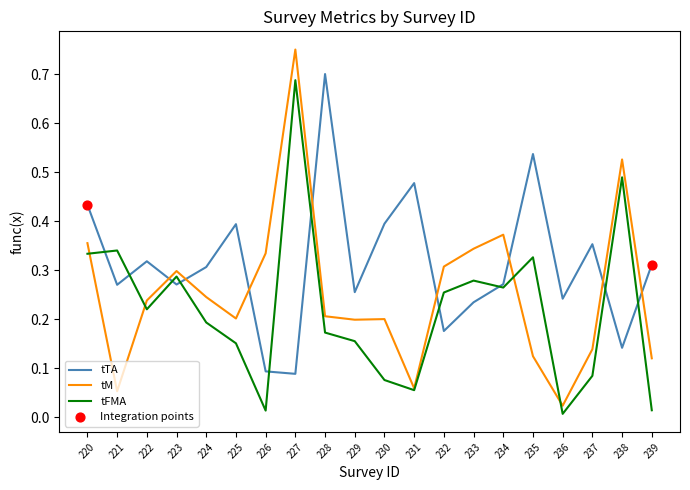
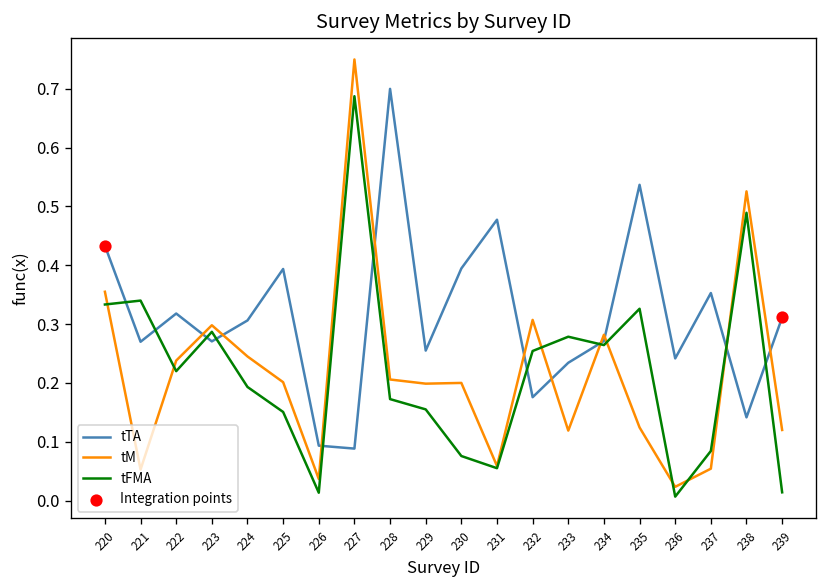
tM, 226: 0.33 -> 0.04
tM, 233: 0.34 -> 0.12
tM, 234: 0.37 -> 0.28
tM, 237: 0.14 -> 0.05
